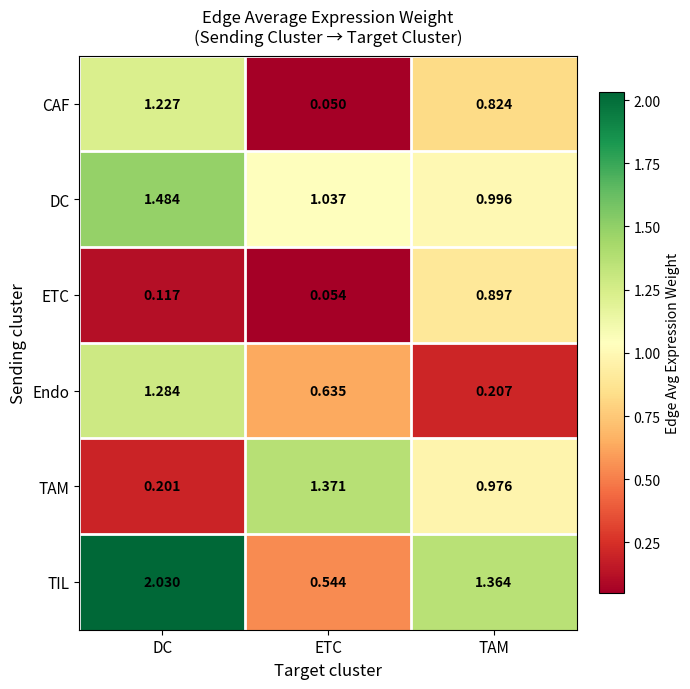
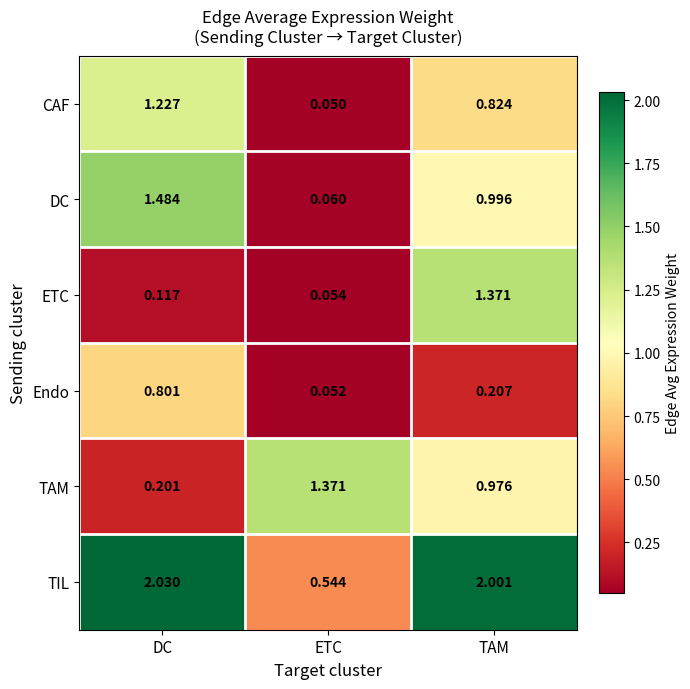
DC, ETC: 1.037 -> 0.060
ETC, TAM: 0.897 -> 1.371
Endo, DC: 1.284 -> 0.801
Endo, ETC: 0.635 -> 0.052
TIL, TAM: 1.364 -> 2.001
